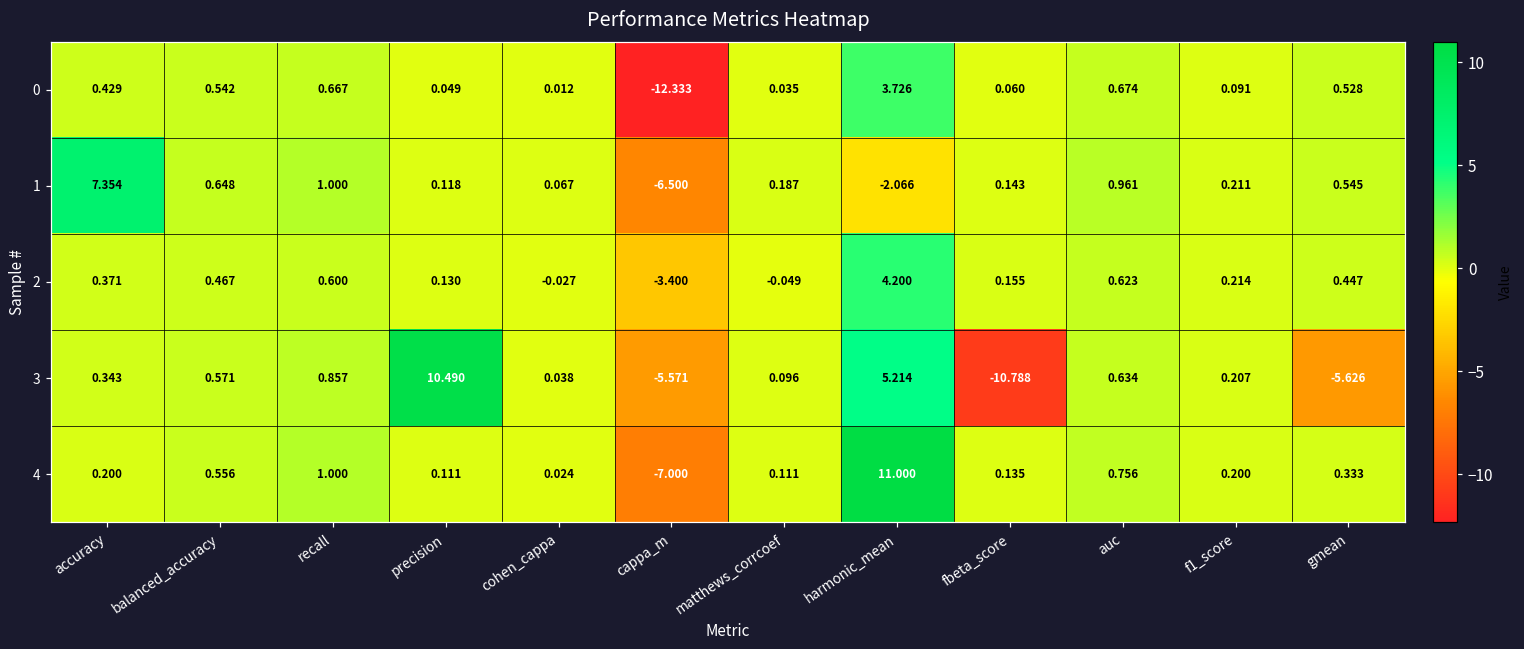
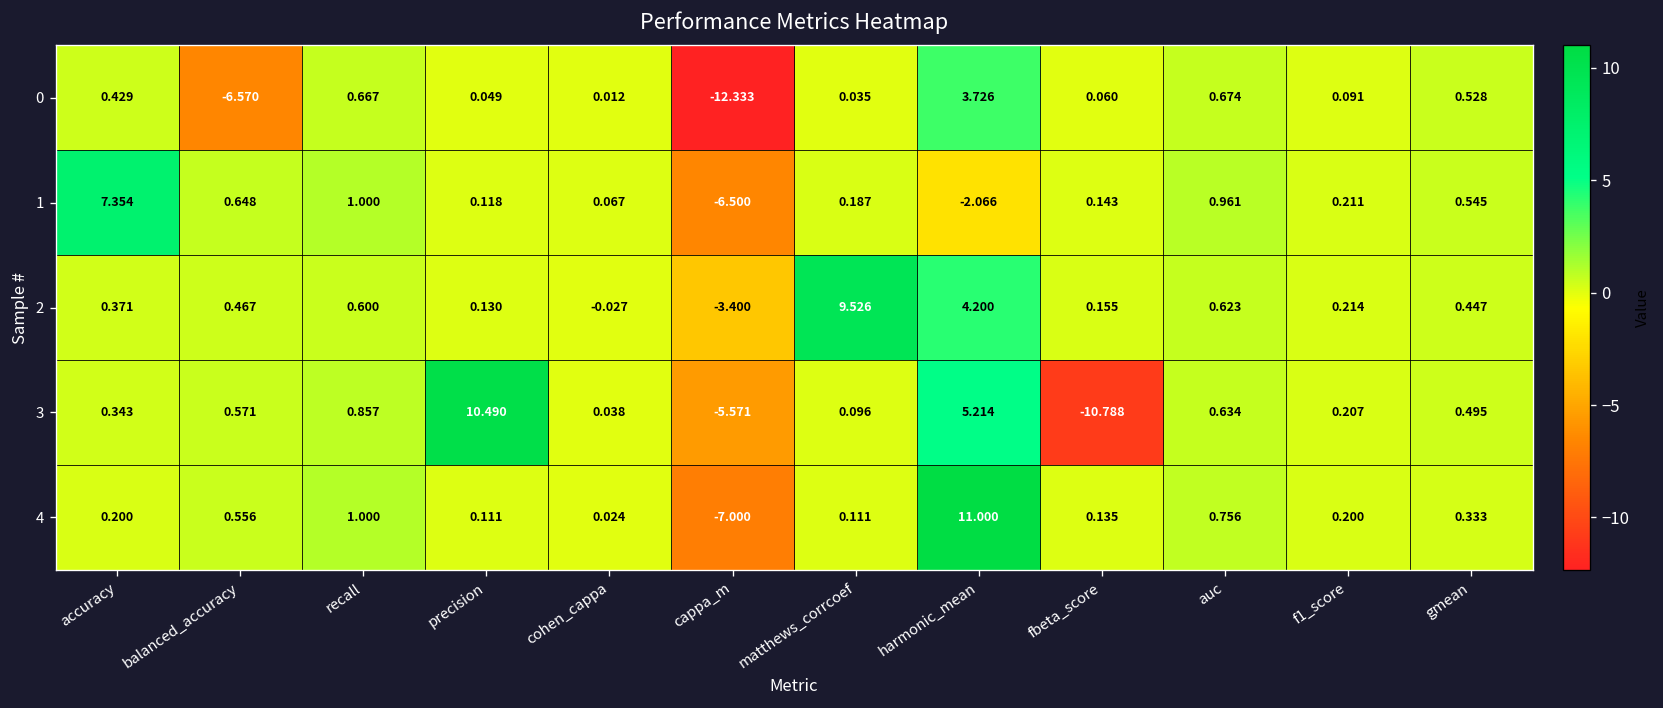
0, balanced_accuracy: 0.542 -> -6.570
2, matthews_corrcoef: -0.049 -> 9.526
3, gmean: -5.626 -> 0.495
